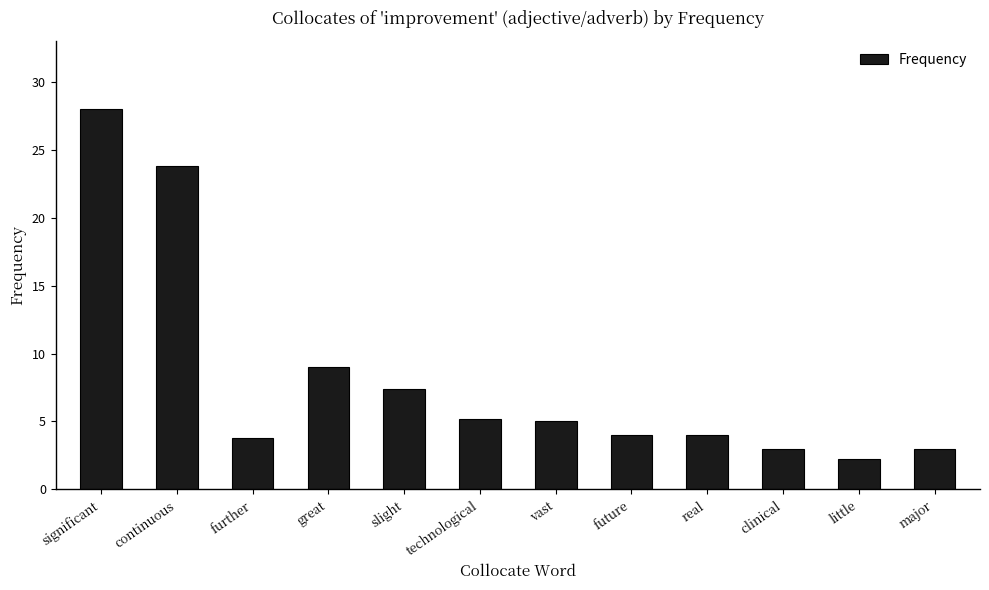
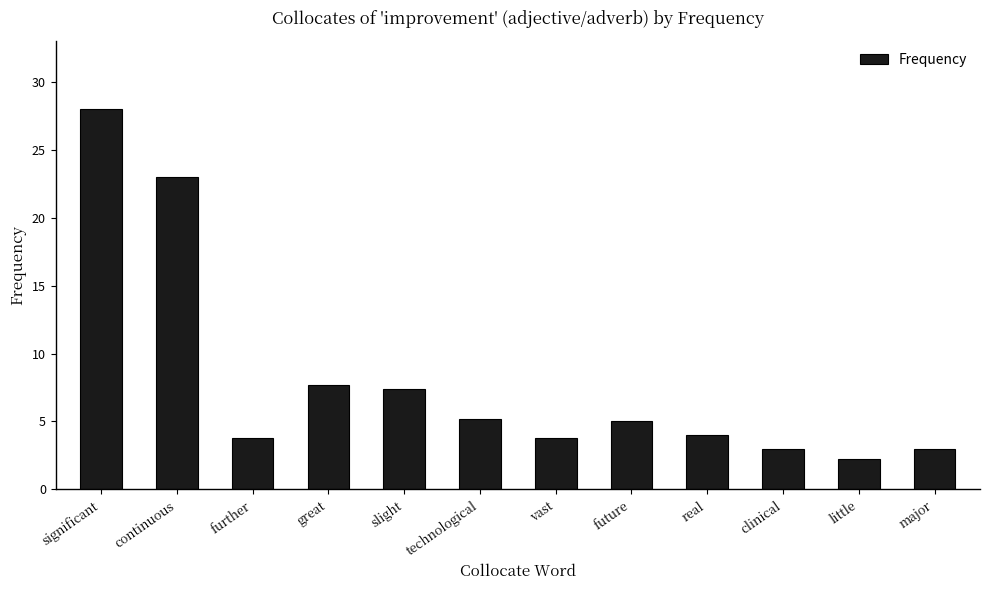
continuous: 23.8 -> 23.0
great: 9.0 -> 7.7
vast: 5.0 -> 3.8
future: 4 -> 5
